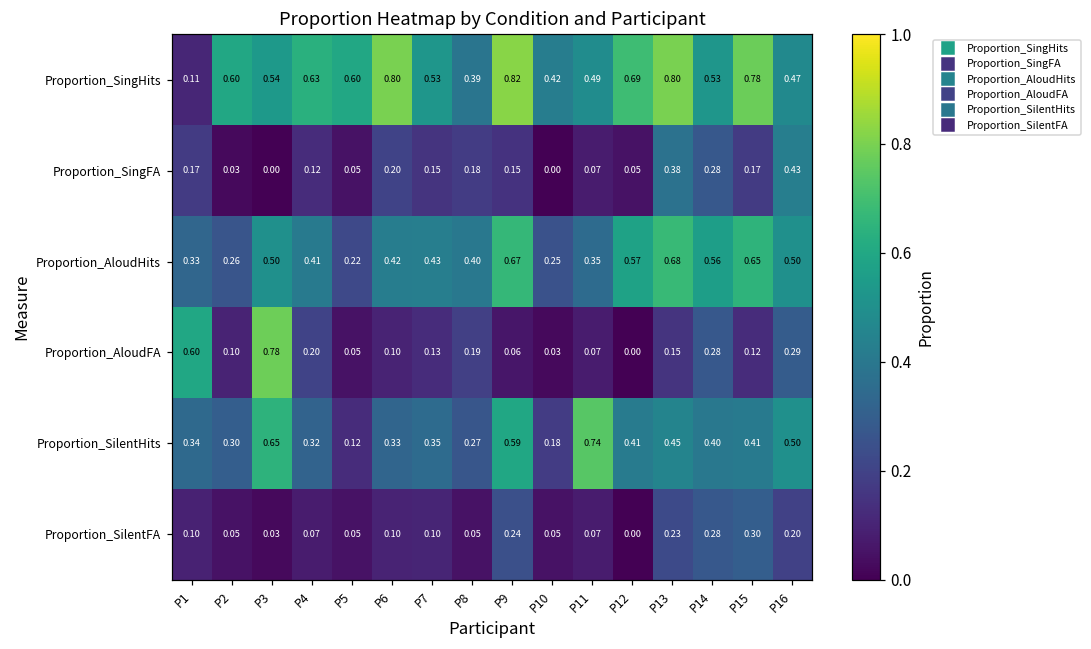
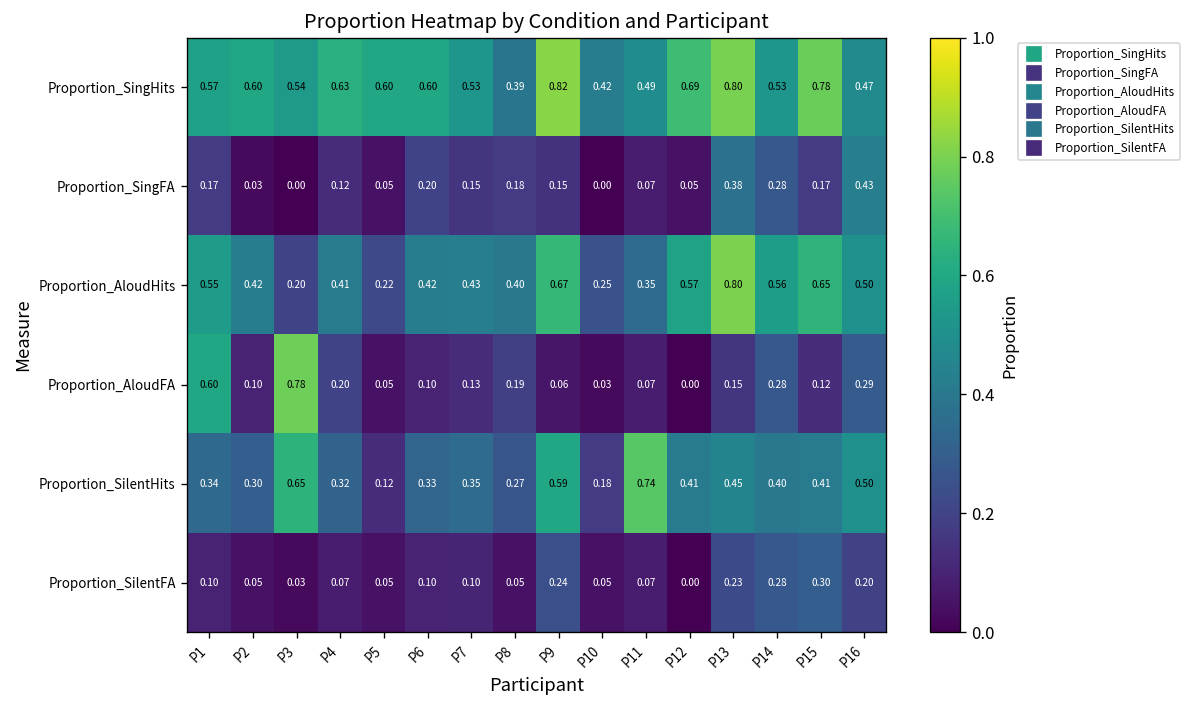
Proportion_SingHits, P1: 0.11 -> 0.57
Proportion_SingHits, P6: 0.80 -> 0.60
Proportion_AloudHits, P1: 0.33 -> 0.55
Proportion_AloudHits, P2: 0.26 -> 0.42
Proportion_AloudHits, P3: 0.50 -> 0.20
Proportion_AloudHits, P13: 0.68 -> 0.80
